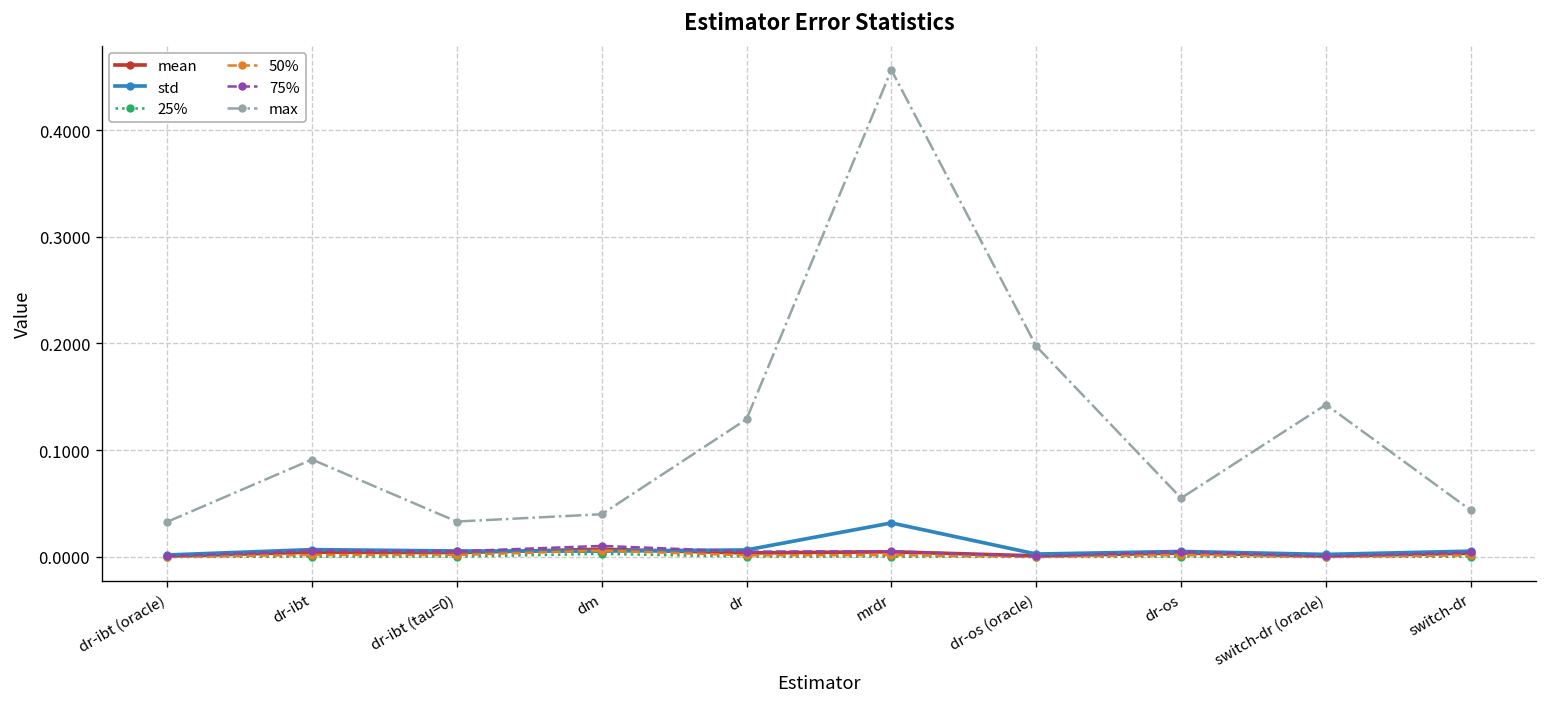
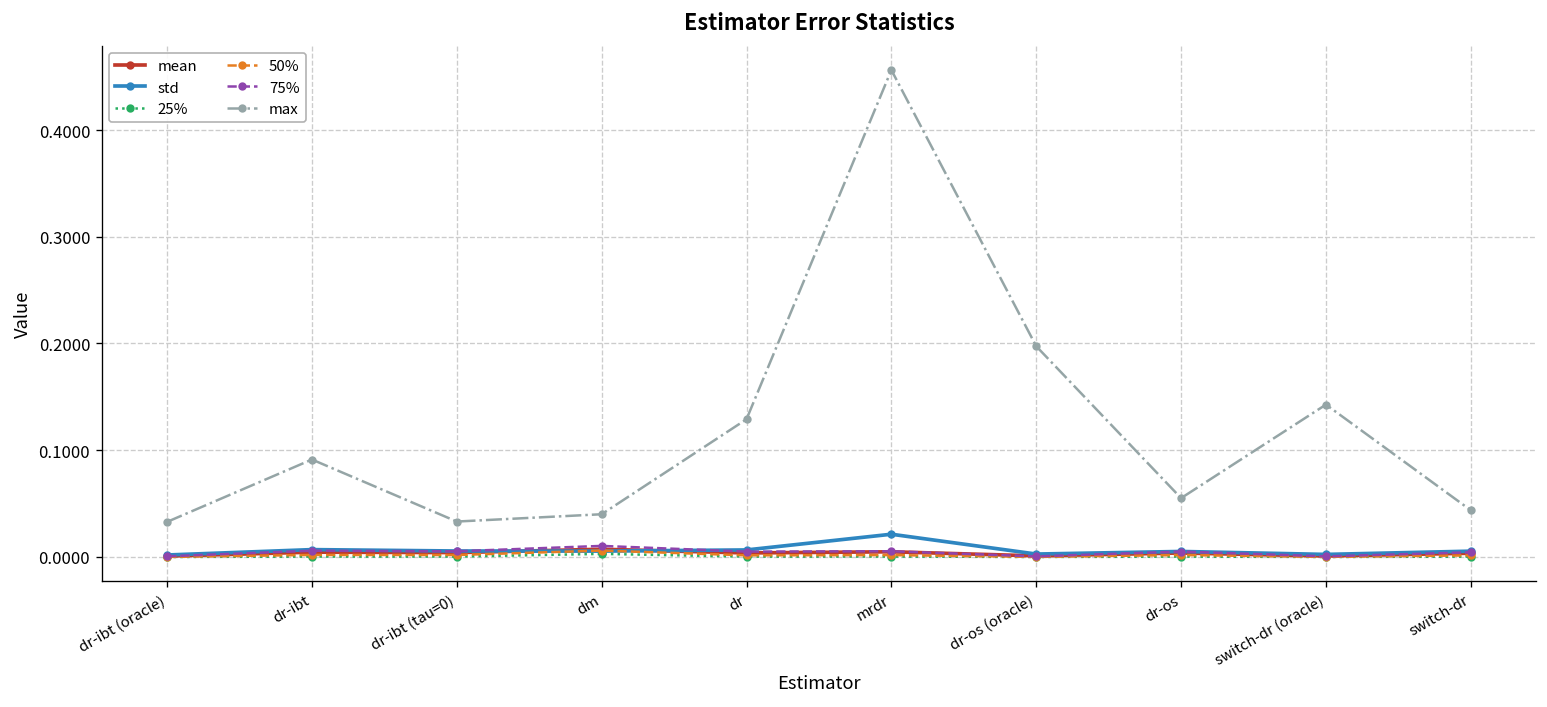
std, mrdr: 0.03 -> 0.02
